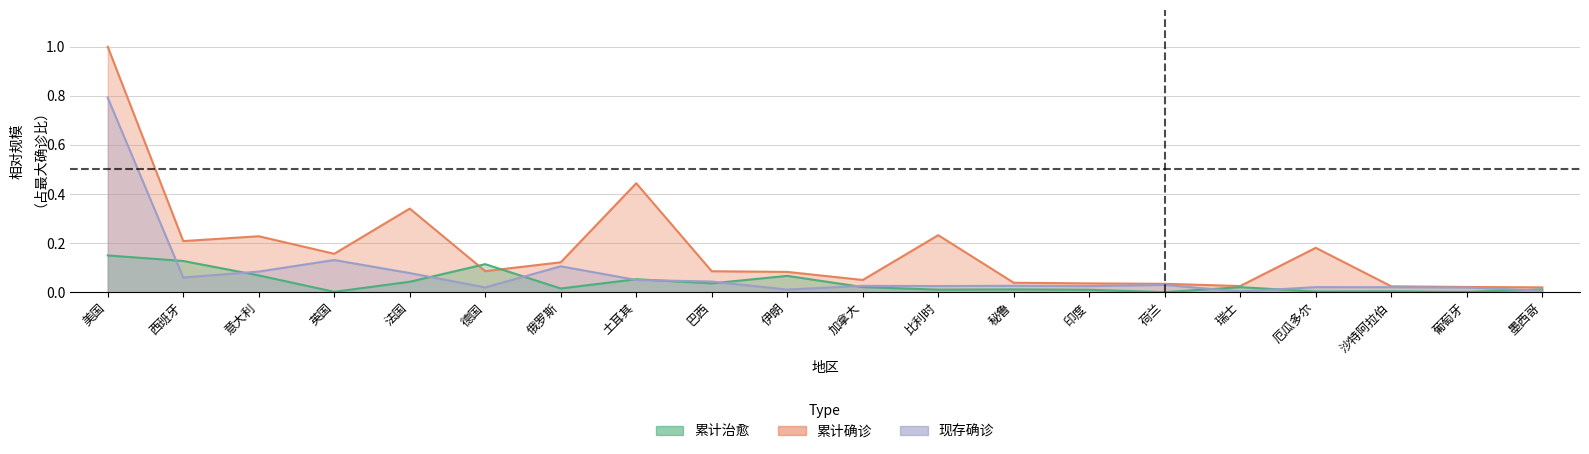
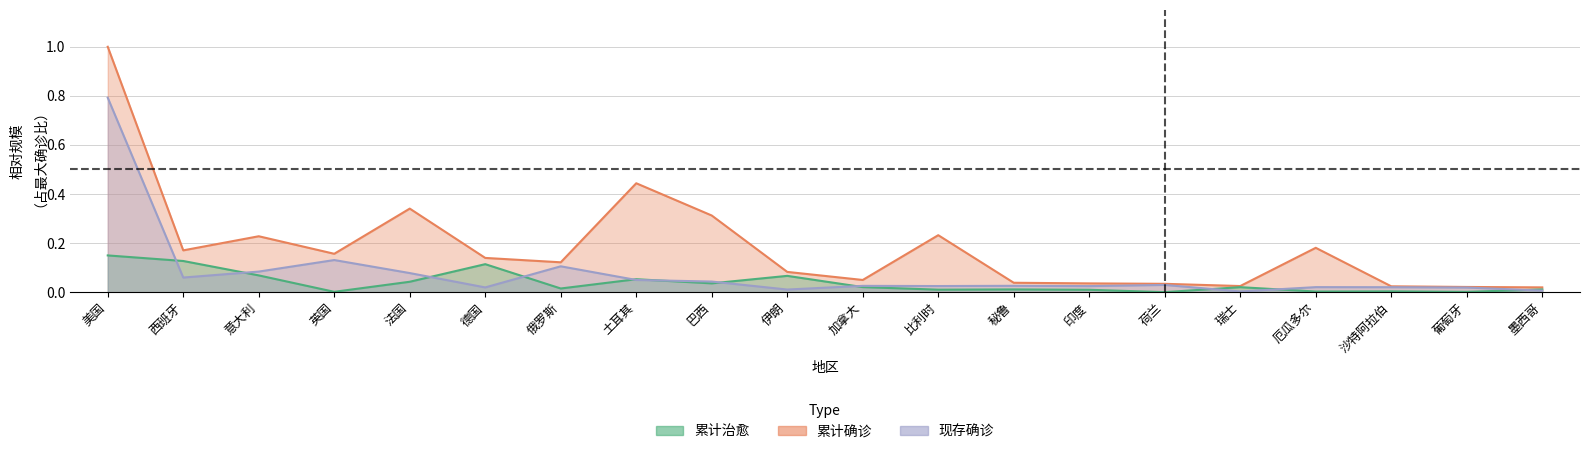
累计确诊, 西班牙: 0.21 -> 0.17
累计确诊, 德国: 0.09 -> 0.14
累计确诊, 巴西: 0.09 -> 0.31
